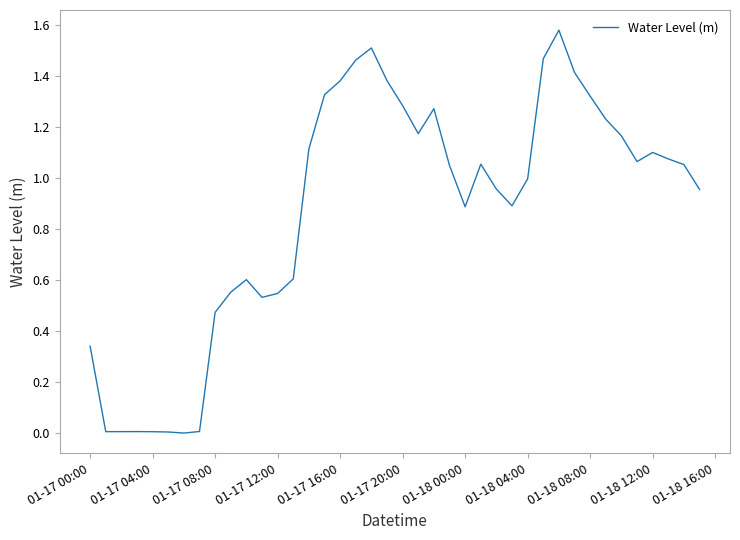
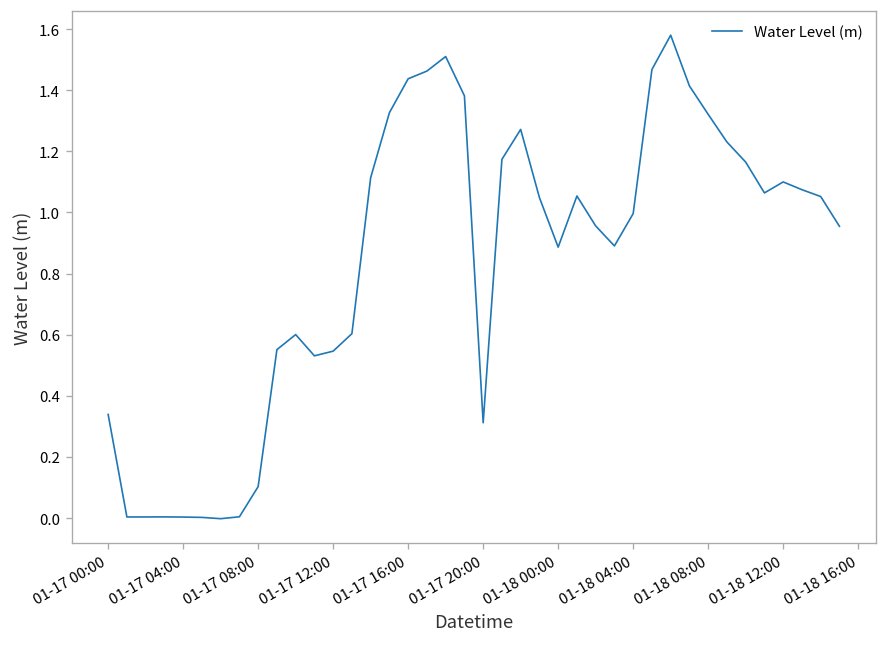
01-17 08:00: 0.47 -> 0.10
01-17 16:00: 1.38 -> 1.44
01-17 20:00: 1.28 -> 0.31
